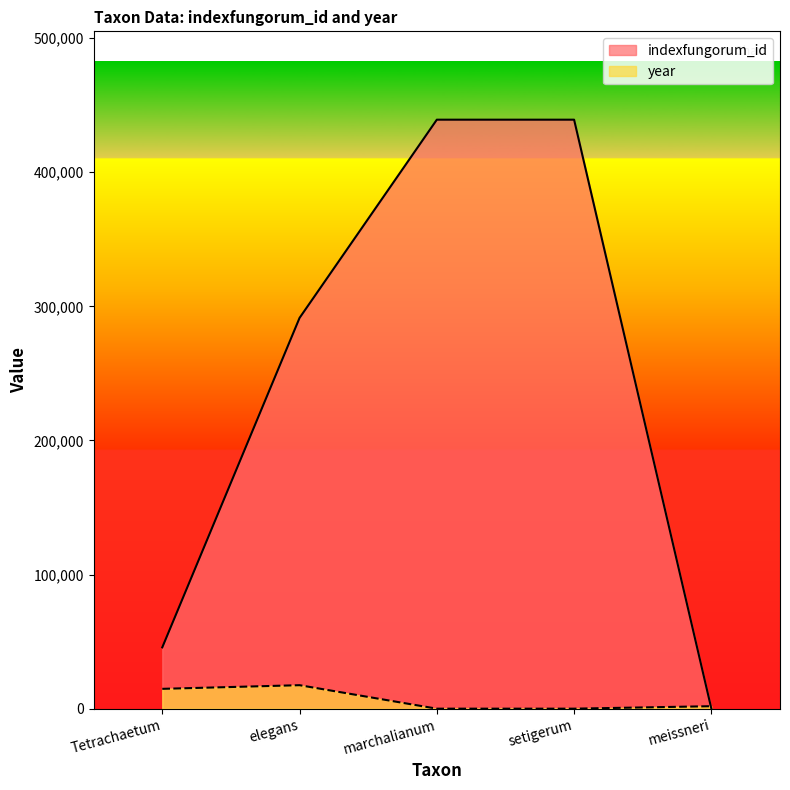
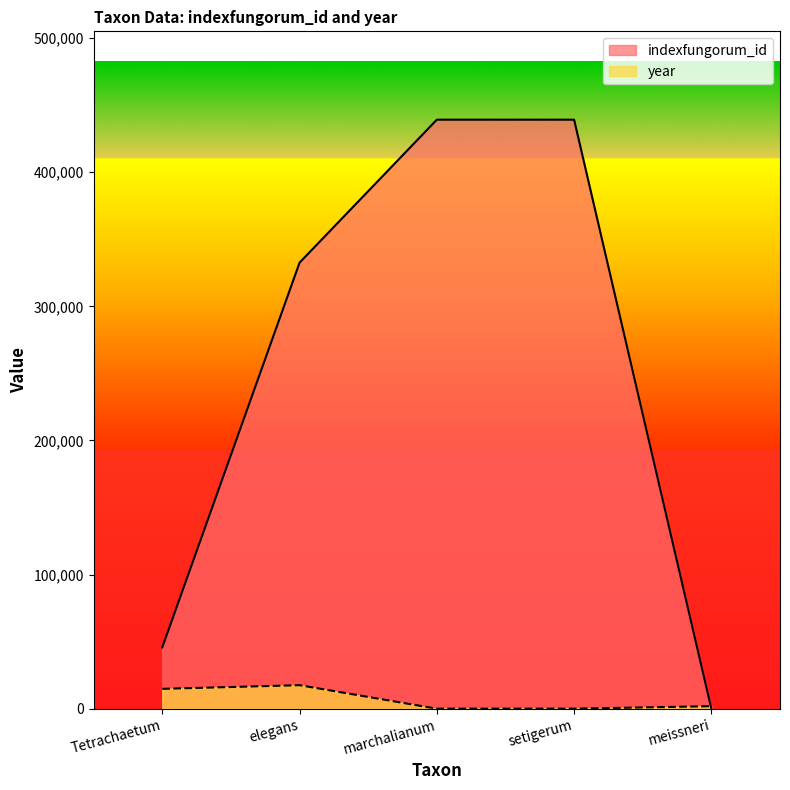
indexfungorum_id, elegans: 291,000 -> 333,000
